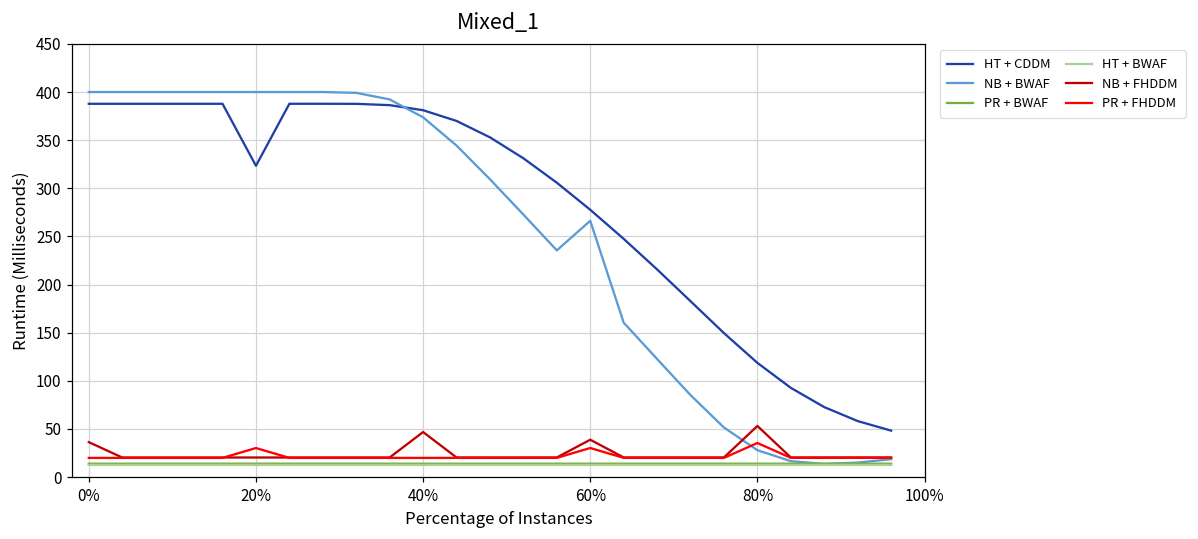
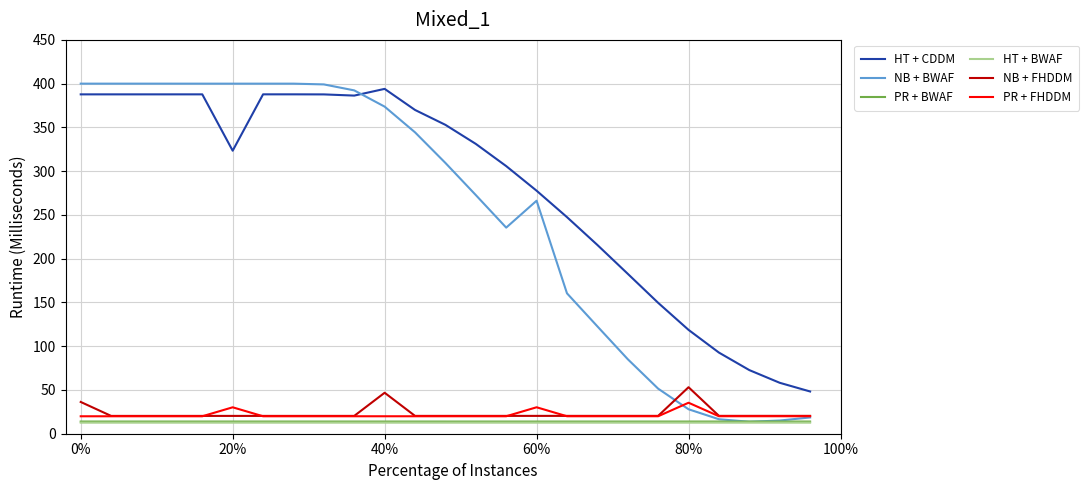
HT + CDDM, 40%: 380 -> 390
NB + FHDDM, 60%: 40 -> 20
